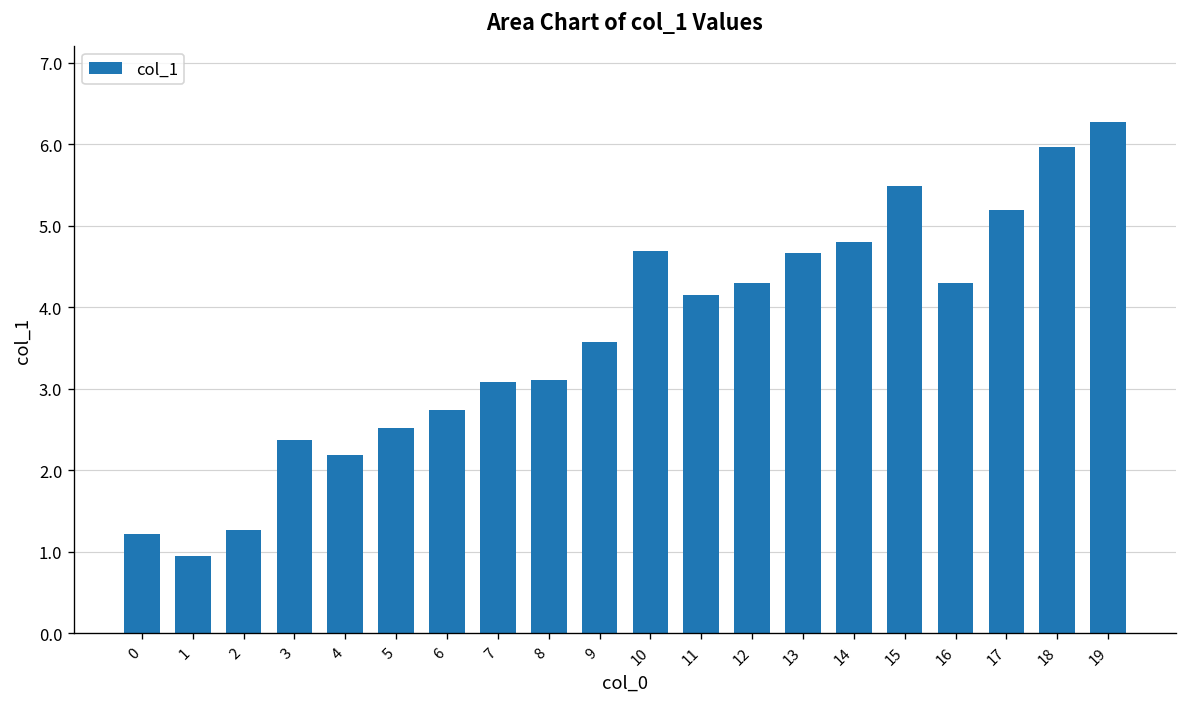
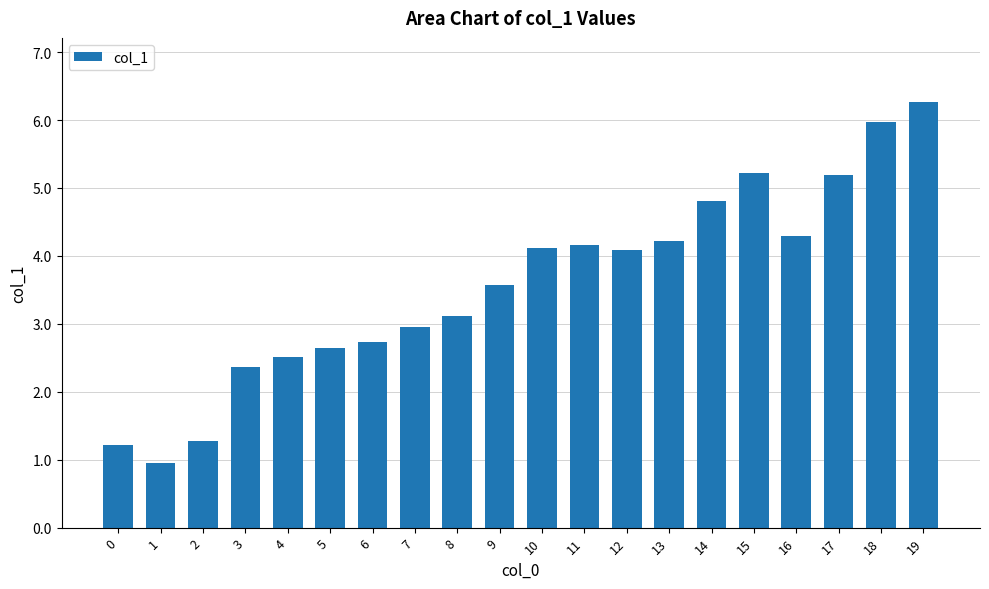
4: 2.2 -> 2.5
5: 2.5 -> 2.6
7: 3.1 -> 2.9
10: 4.7 -> 4.1
12: 4.3 -> 4.1
13: 4.7 -> 4.2
15: 5.5 -> 5.2
